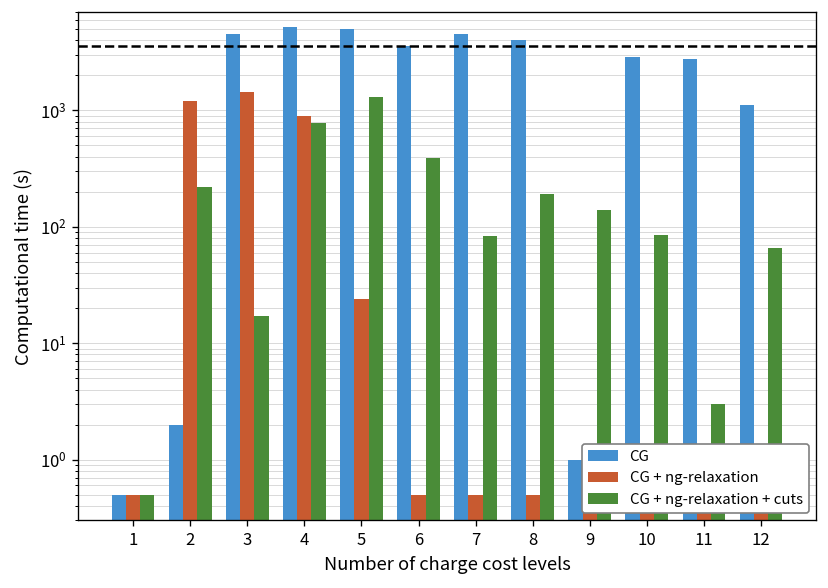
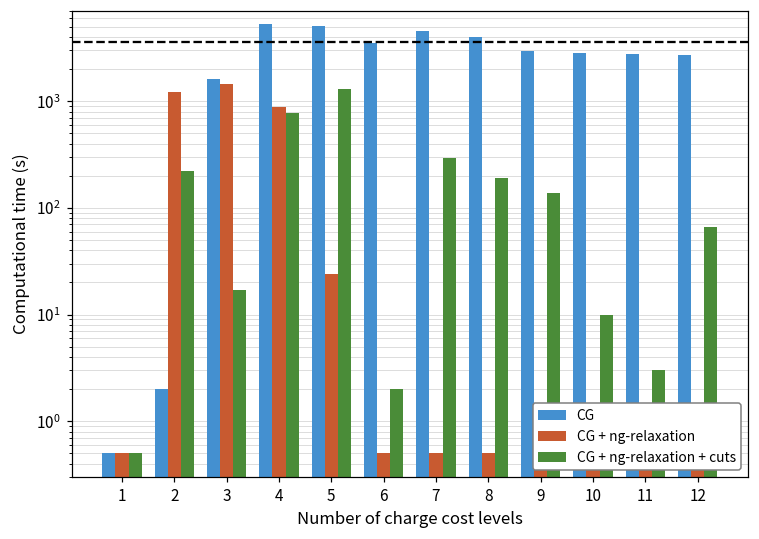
CG, 3: 5000 -> 1600
CG + ng-relaxation + cuts, 6: 390 -> 2
CG + ng-relaxation + cuts, 7: 80 -> 290
CG, 9: 1 -> 2900
CG + ng-relaxation + cuts, 10: 90 -> 10
CG, 12: 1100 -> 2700
